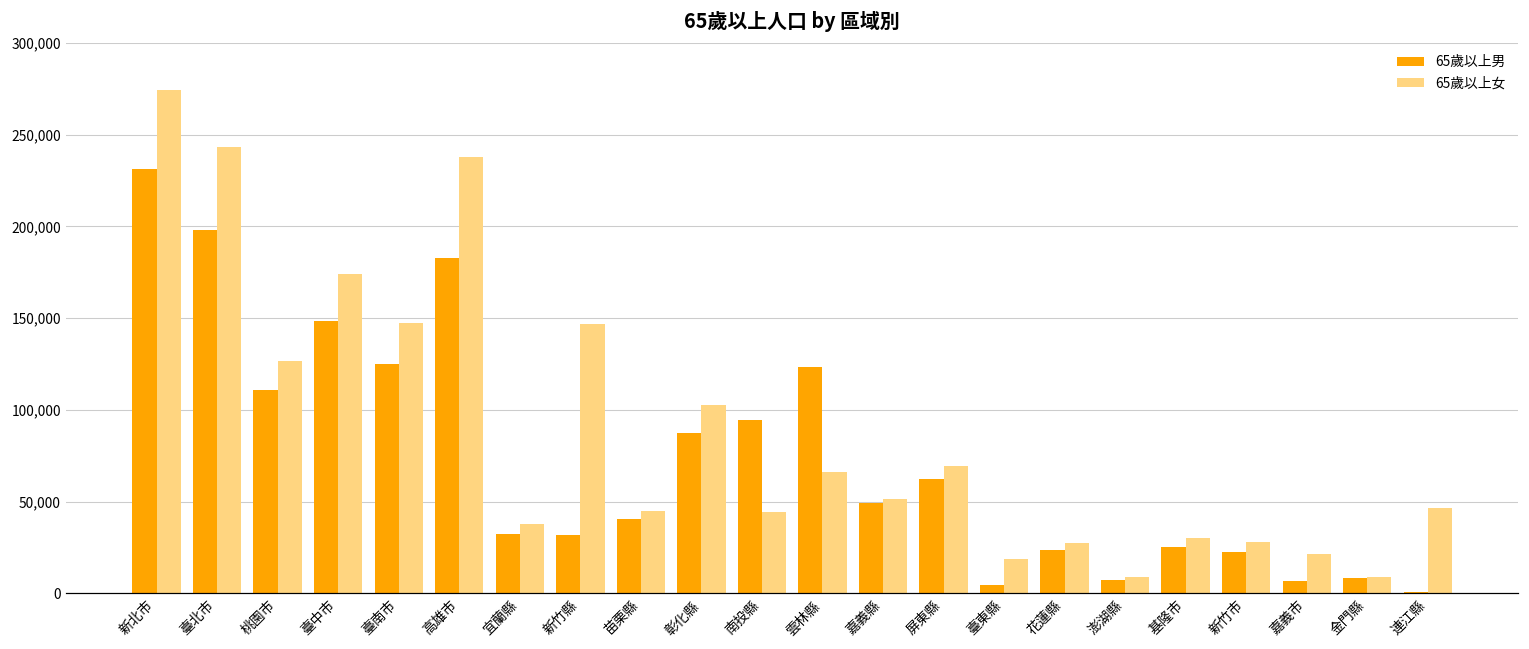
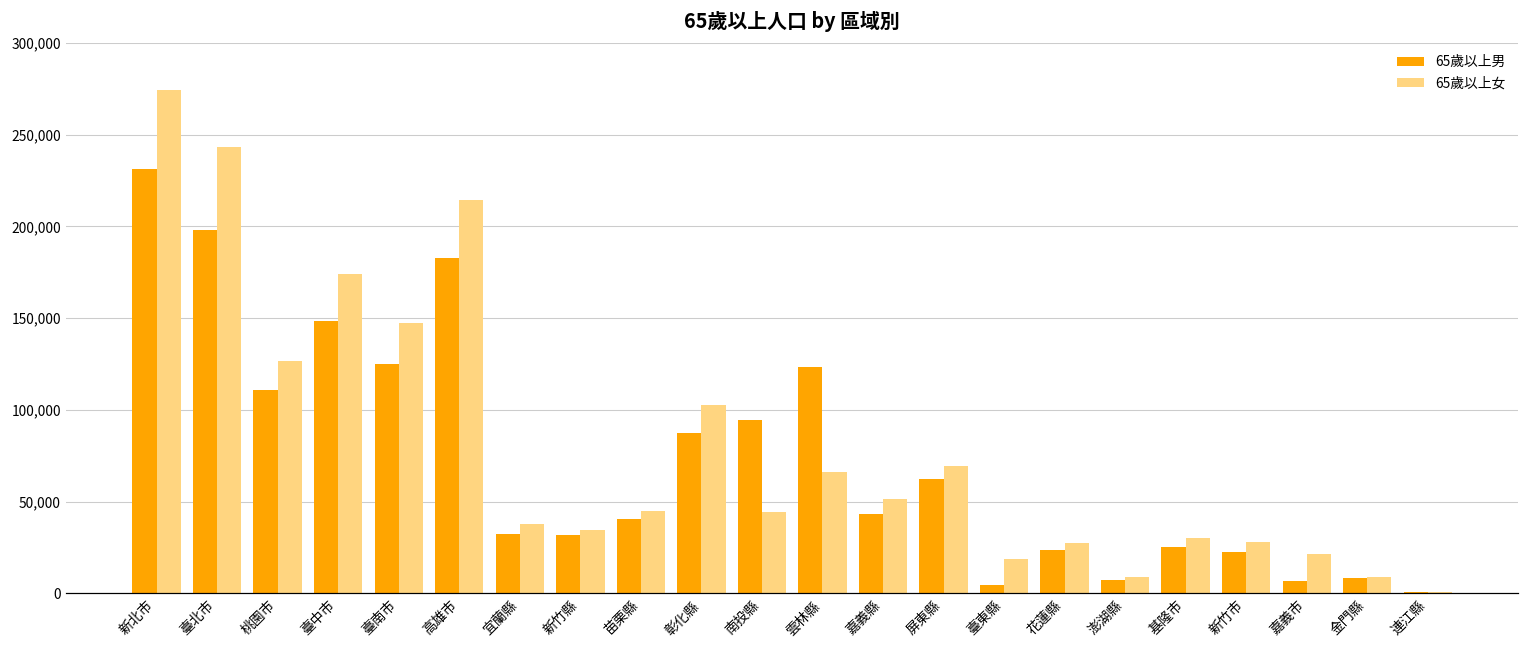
65歲以上女, 高雄市: 238,000 -> 215,000
65歲以上女, 新竹縣: 147,000 -> 35,000
65歲以上男, 嘉義縣: 49,000 -> 43,000
65歲以上女, 連江縣: 47,000 -> 1,000
